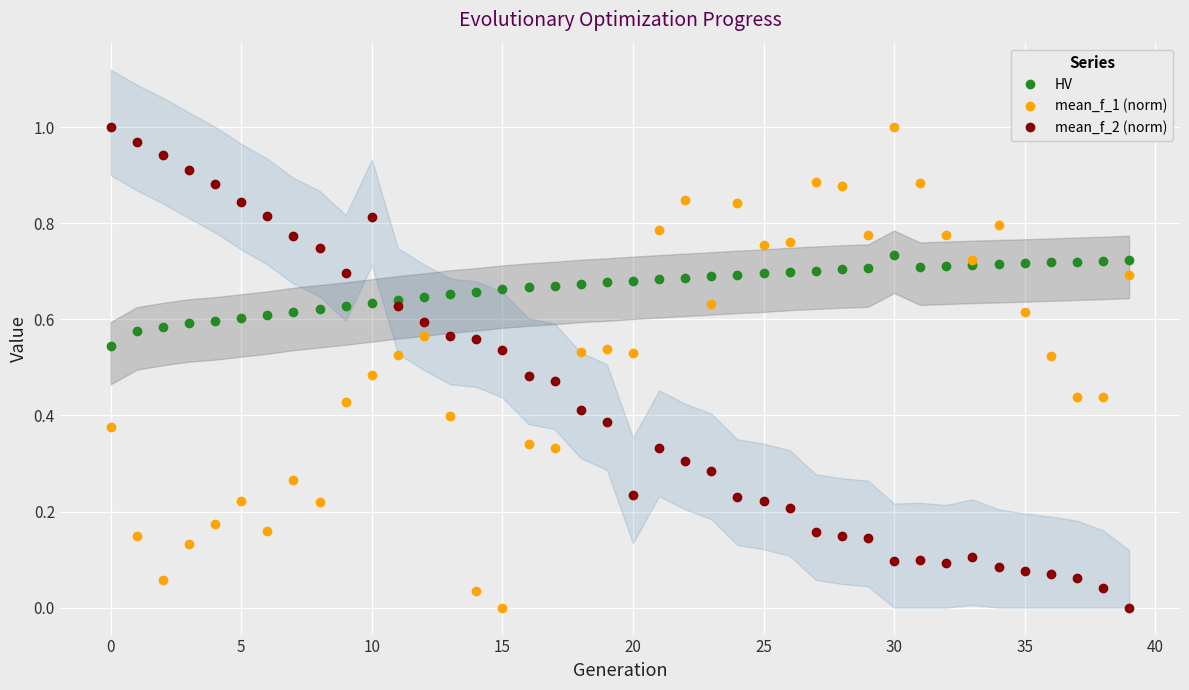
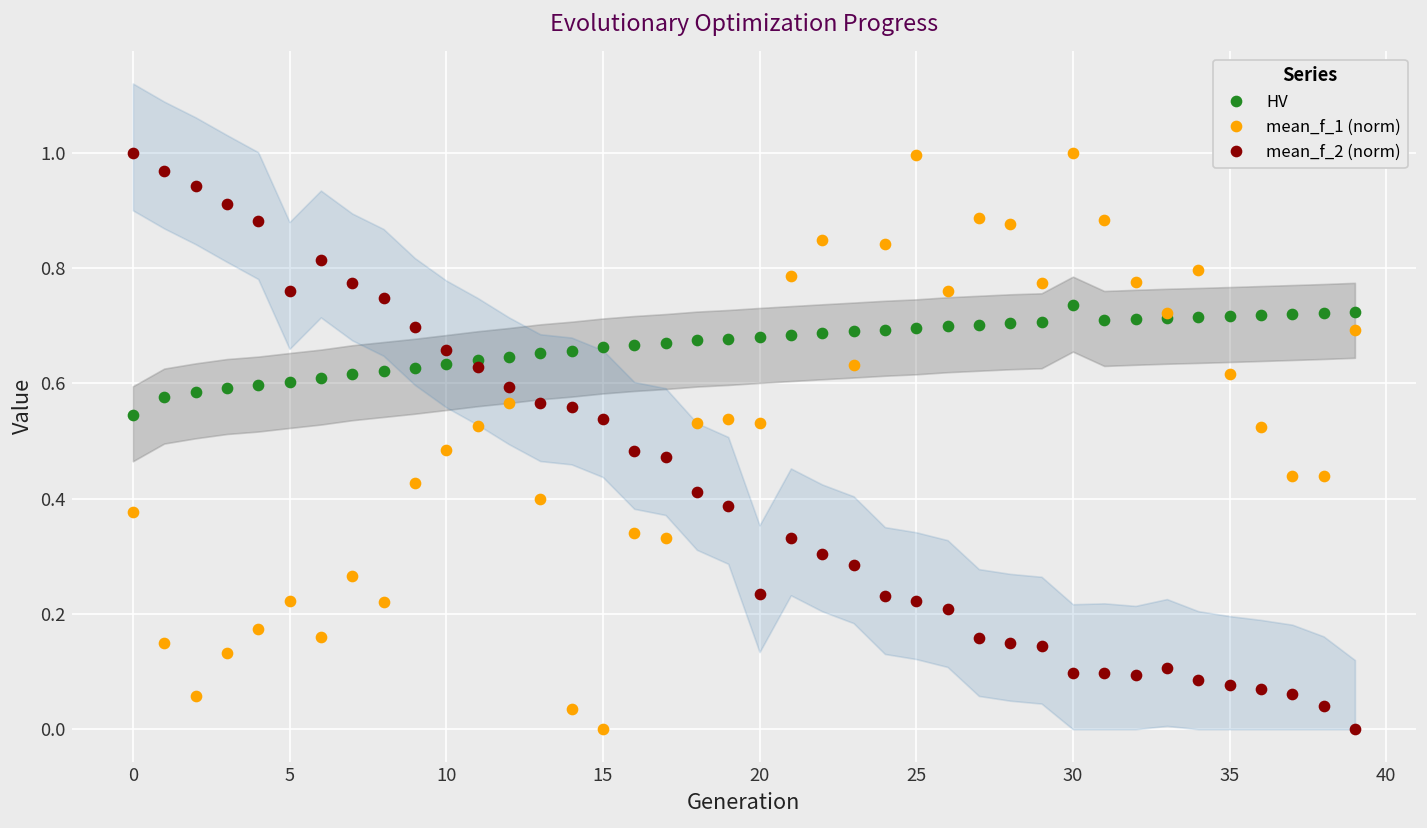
mean_f_2 (norm), 5: 0.85 -> 0.76
mean_f_2 (norm), 10: 0.81 -> 0.66
mean_f_1 (norm), 25: 0.76 -> 1.00
